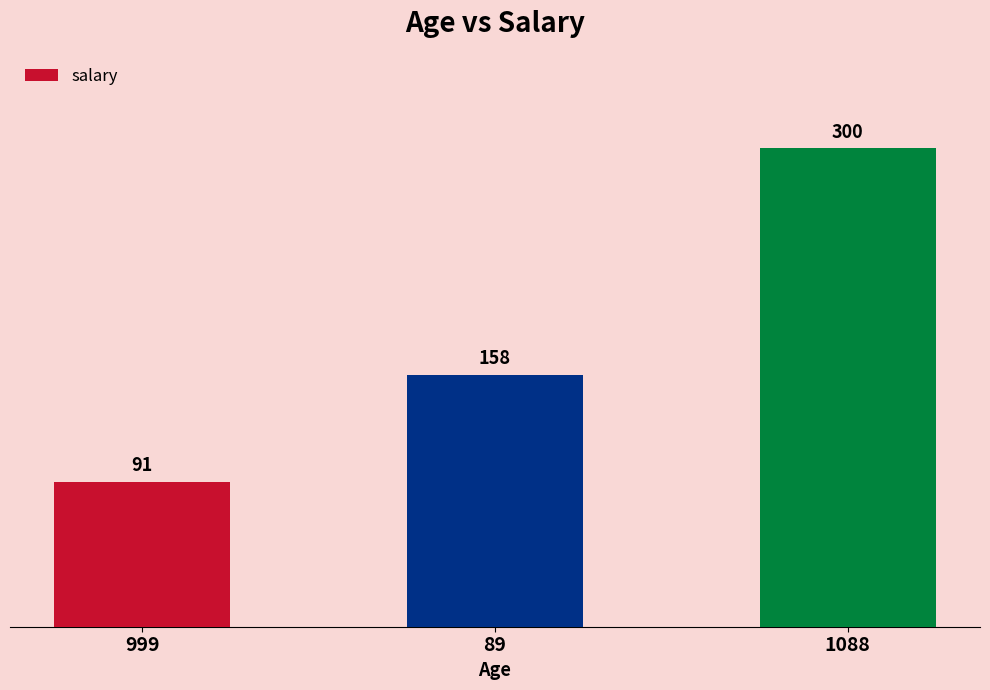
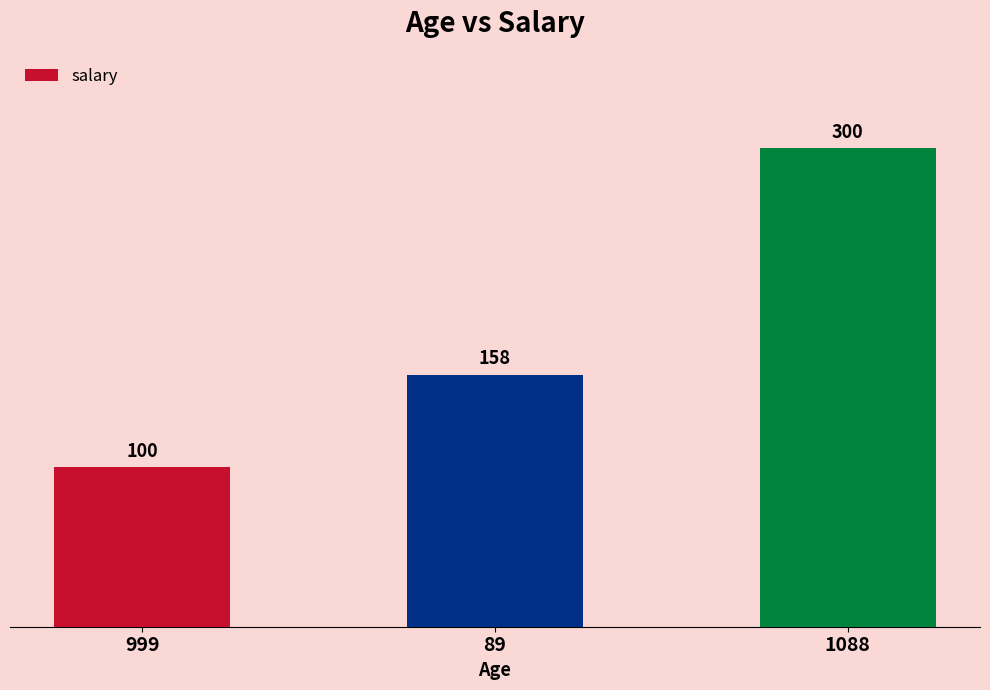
999: 91 -> 100
